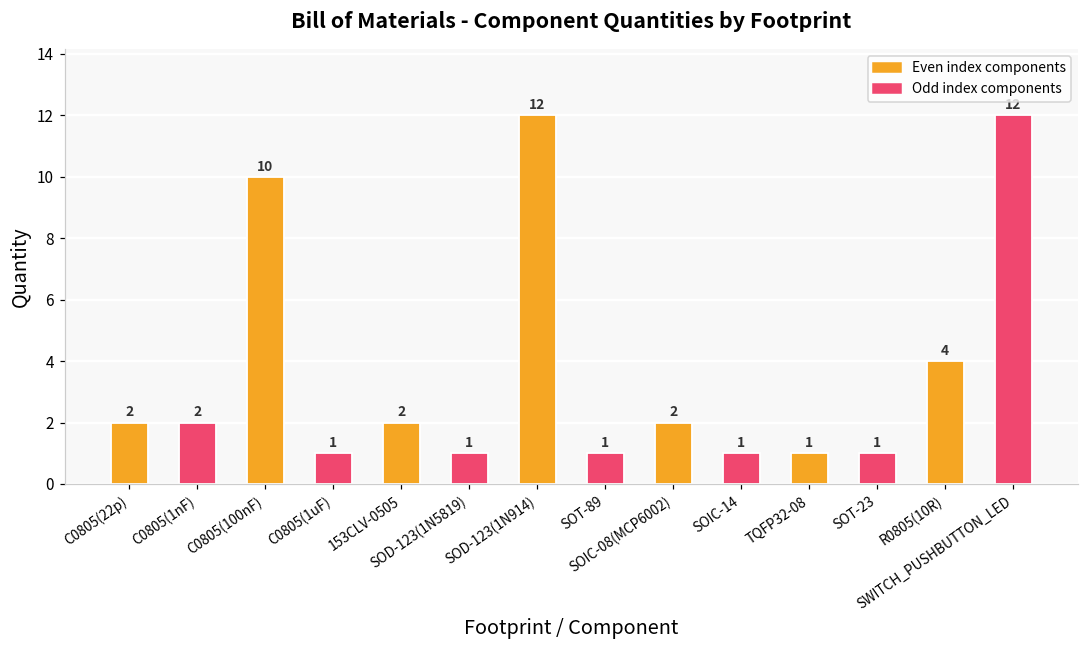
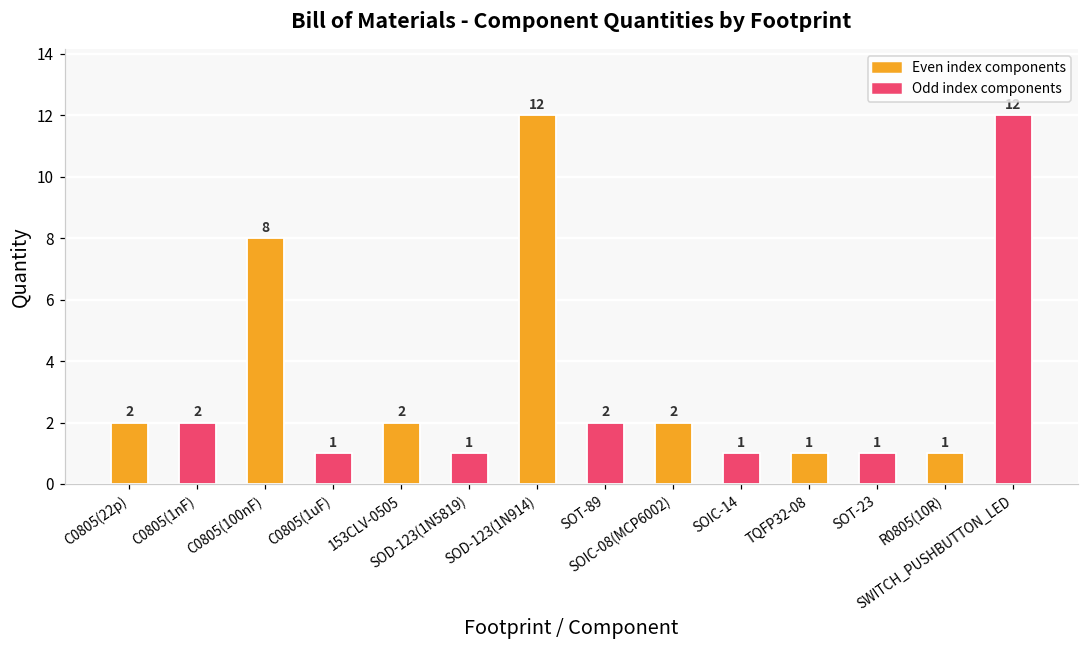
C0805(100nF): 10 -> 8
SOT-89: 1 -> 2
R0805(10R): 4 -> 1
